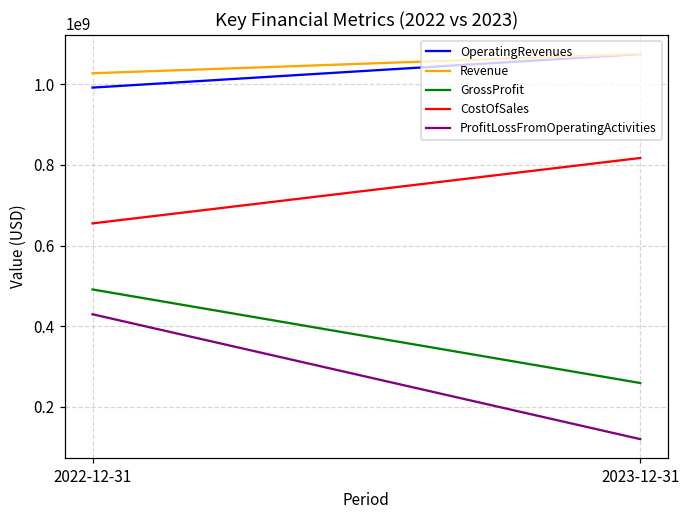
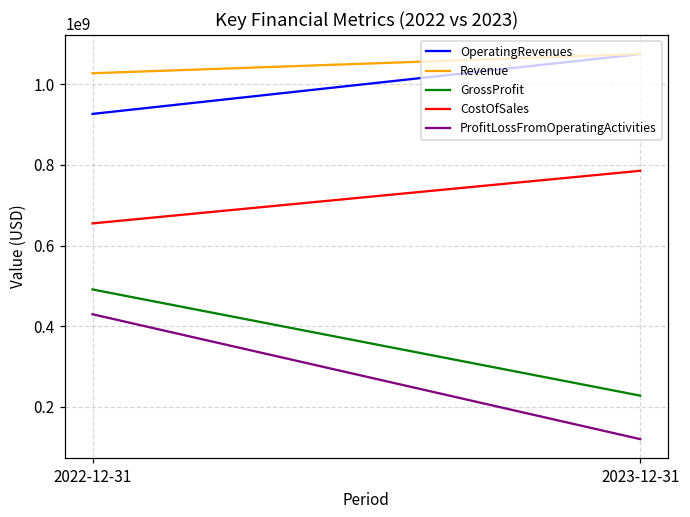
OperatingRevenues, 2022-12-31: 990000000 -> 930000000
GrossProfit, 2023-12-31: 260000000 -> 230000000
CostOfSales, 2023-12-31: 820000000 -> 790000000
